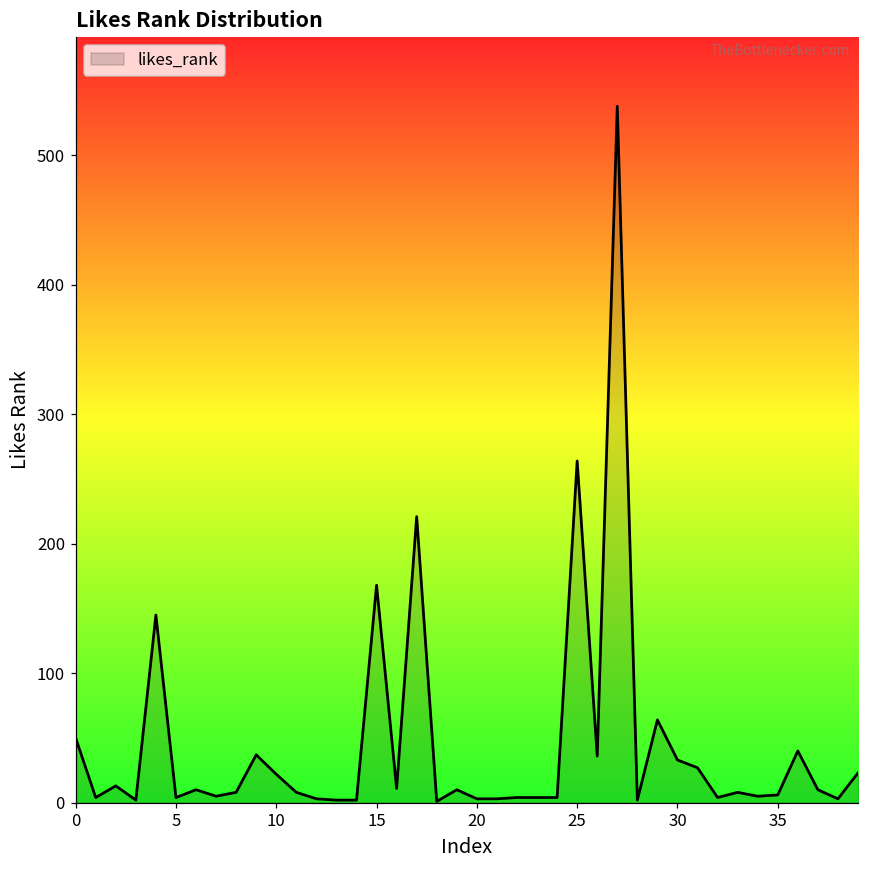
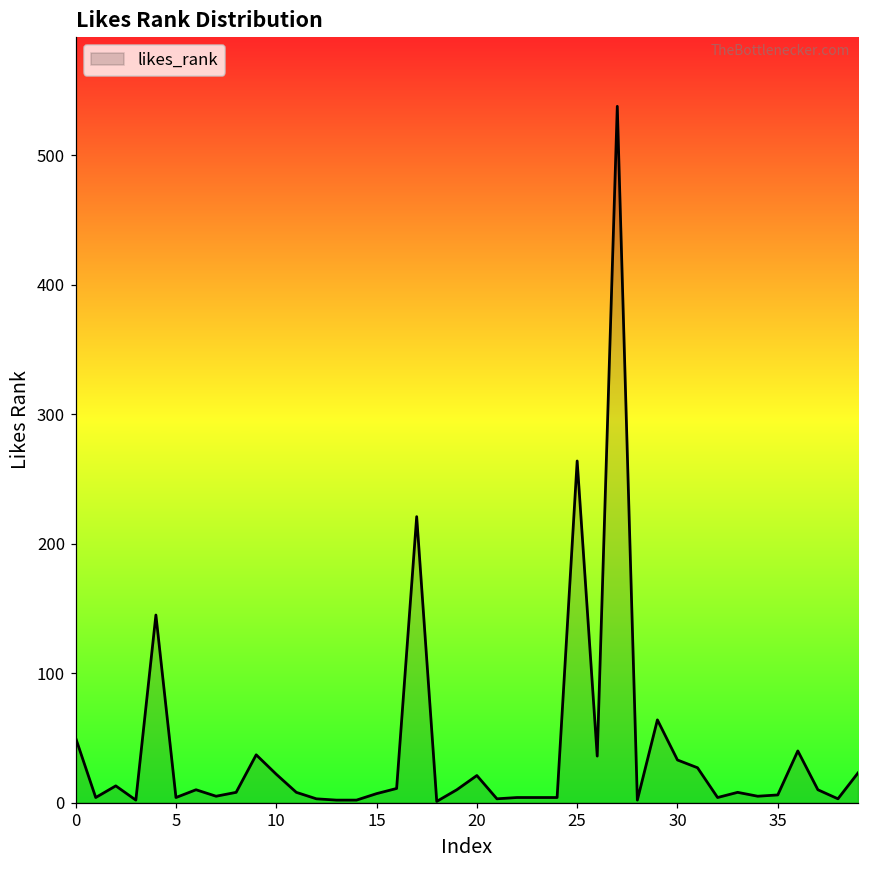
15: 168 -> 7
20: 3 -> 21
